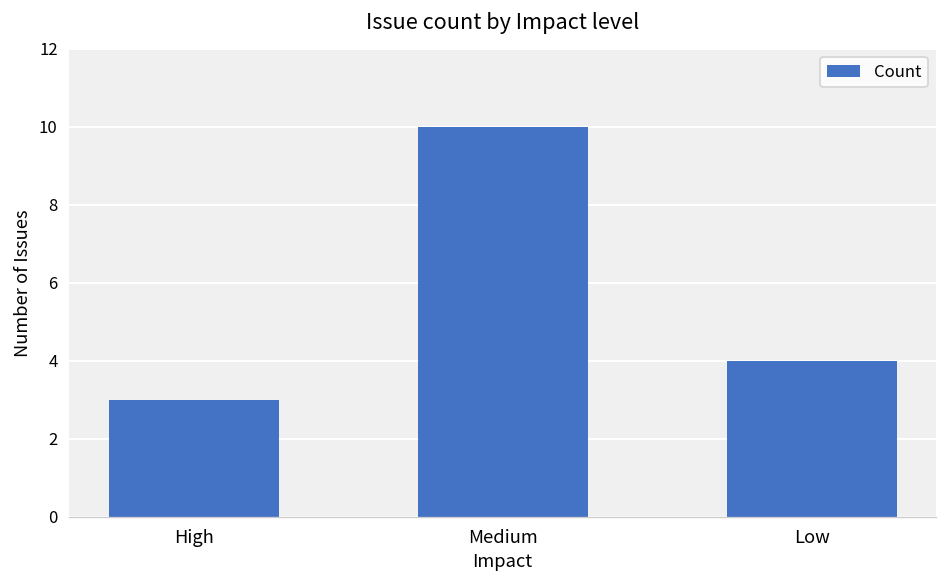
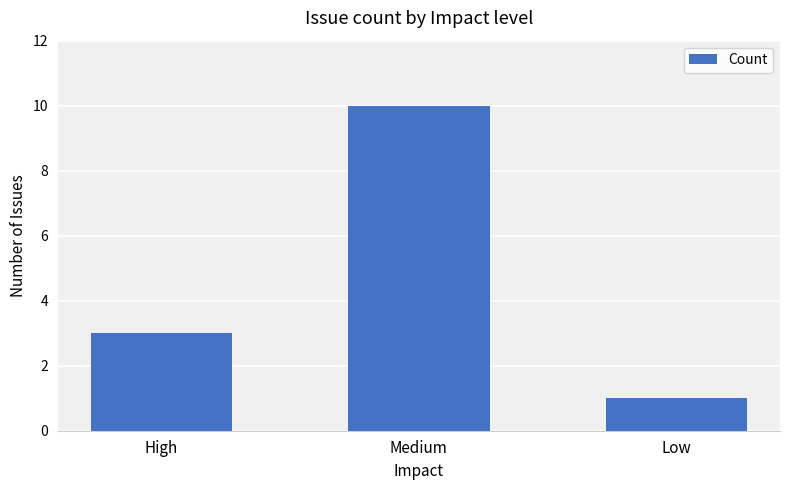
Low: 4 -> 1
